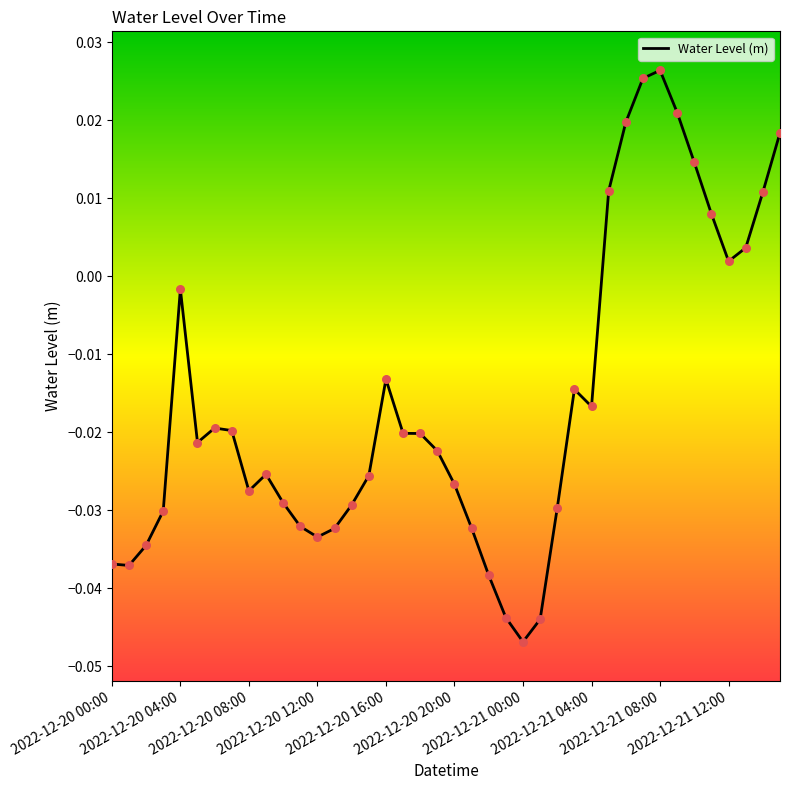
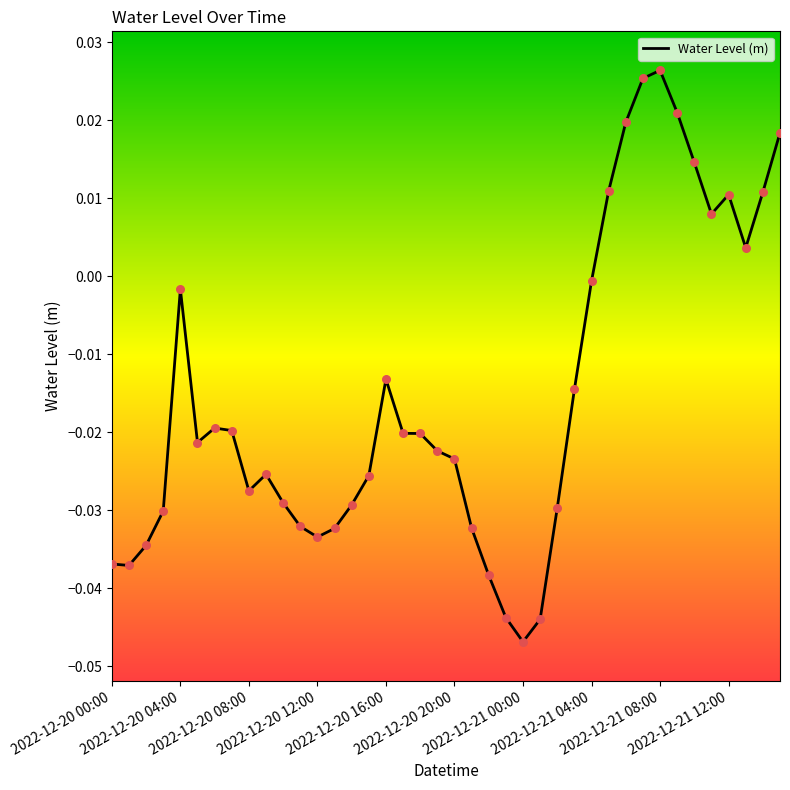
2022-12-20 20:00: -0.027 -> -0.023
2022-12-21 04:00: -0.017 -> -0.001
2022-12-21 12:00: 0.002 -> 0.010
